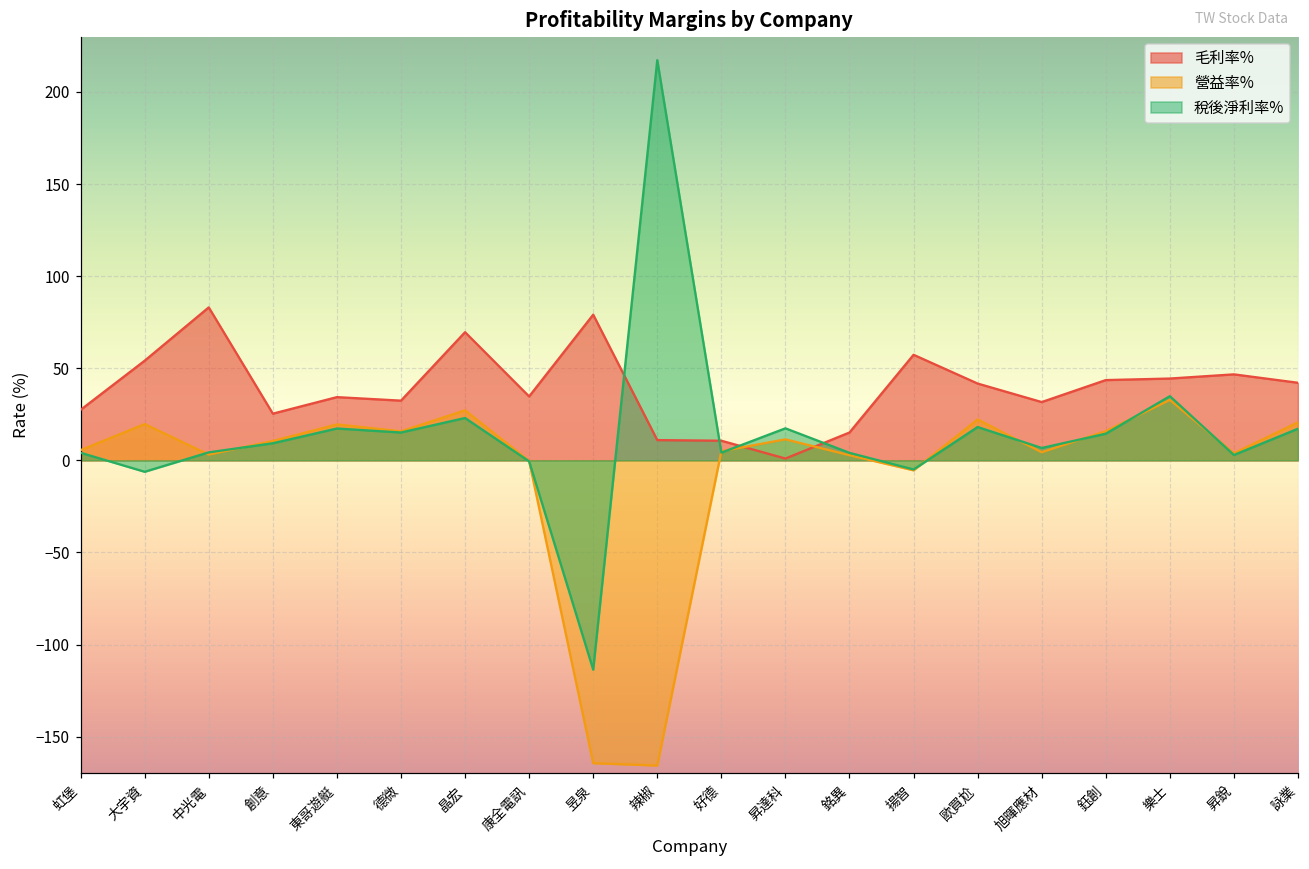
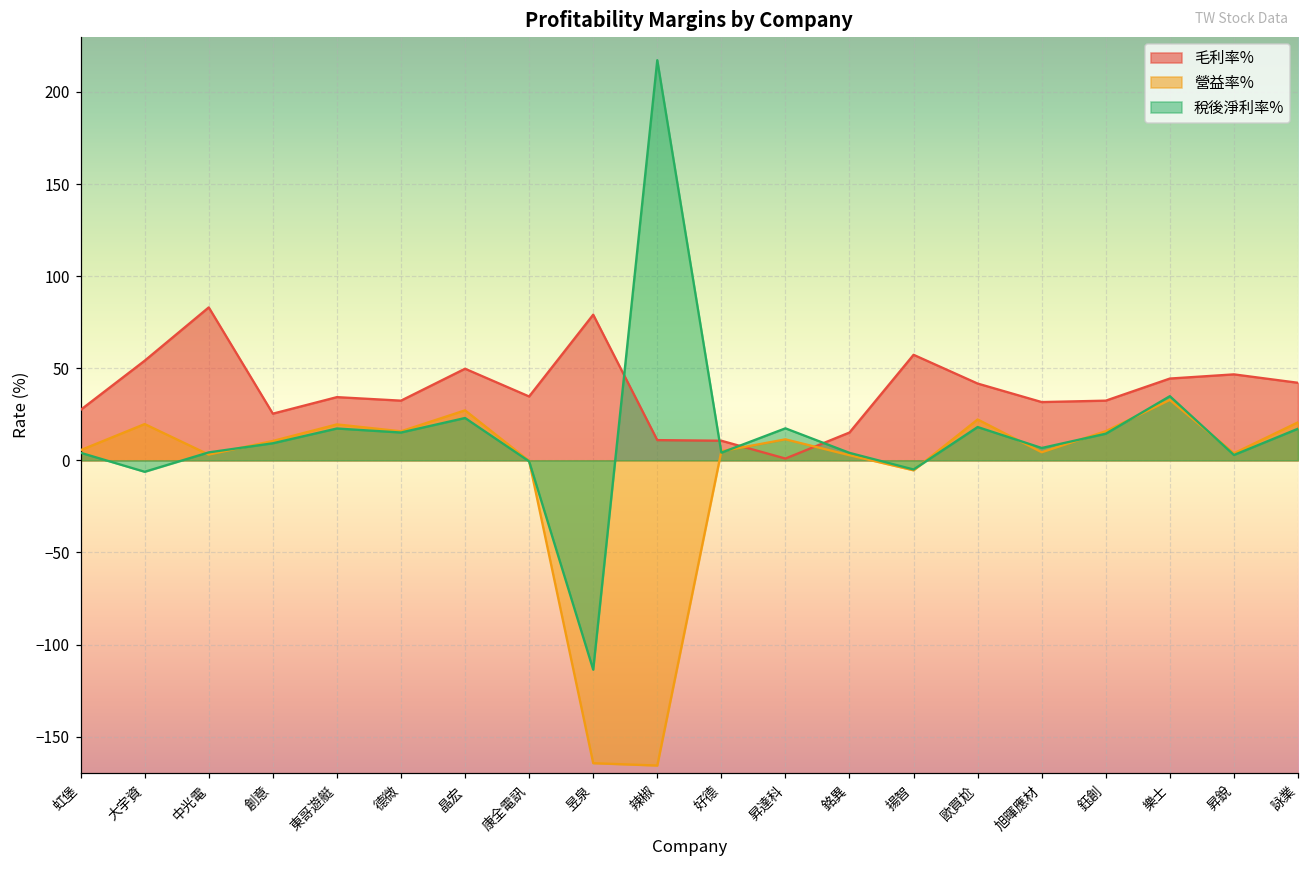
毛利率%, 晶宏: 70 -> 50
毛利率%, 鈺創: 44 -> 32
